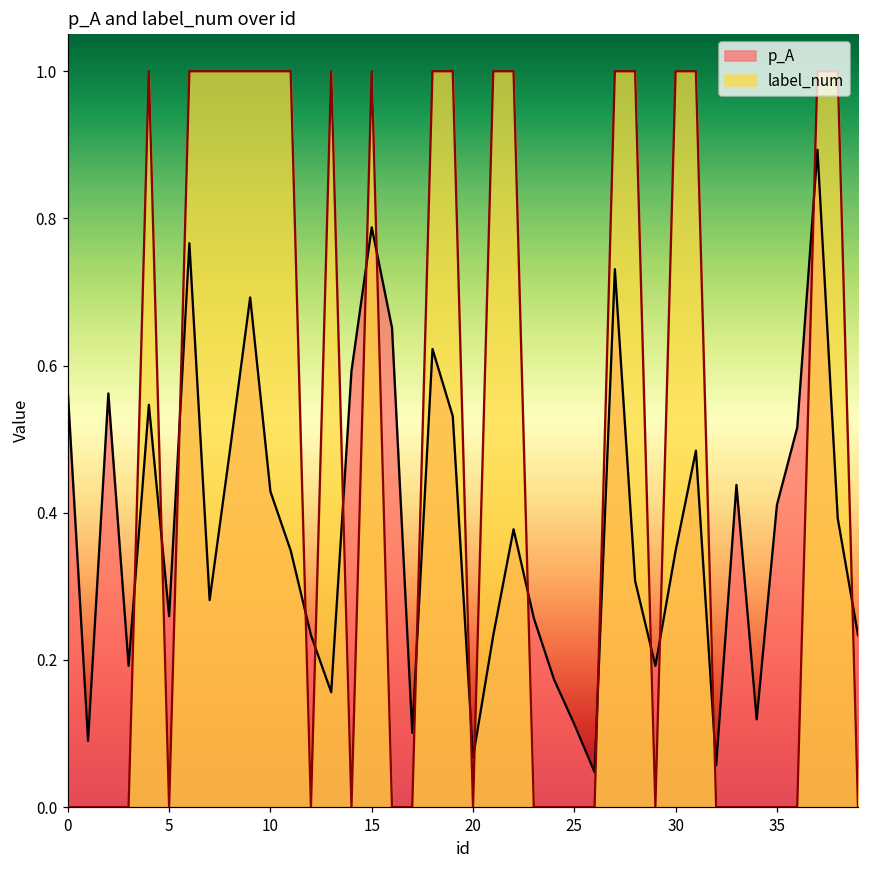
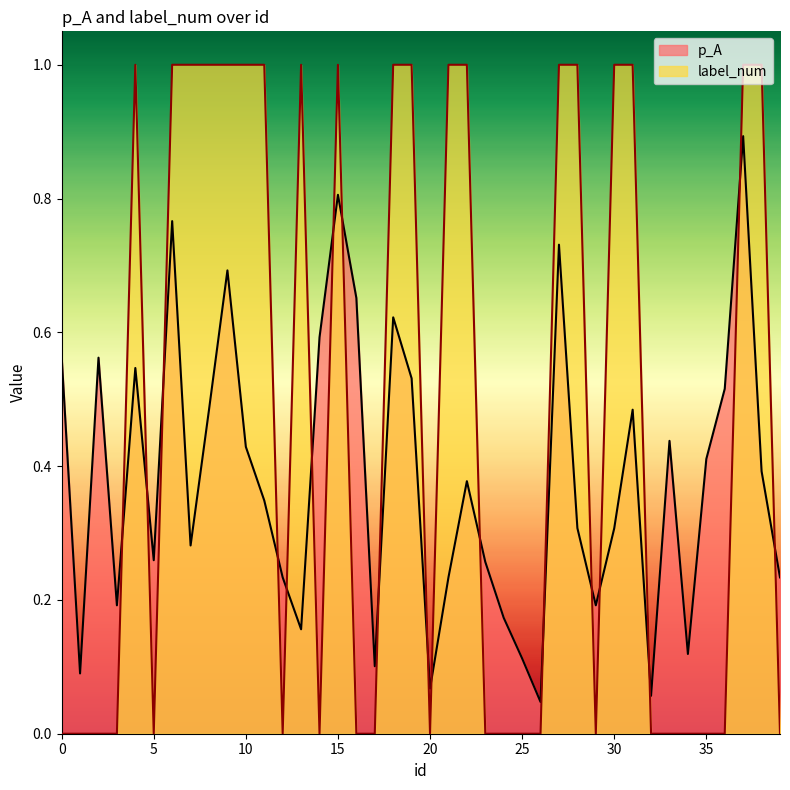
p_A, 15: 0.79 -> 0.81
p_A, 30: 0.35 -> 0.31
